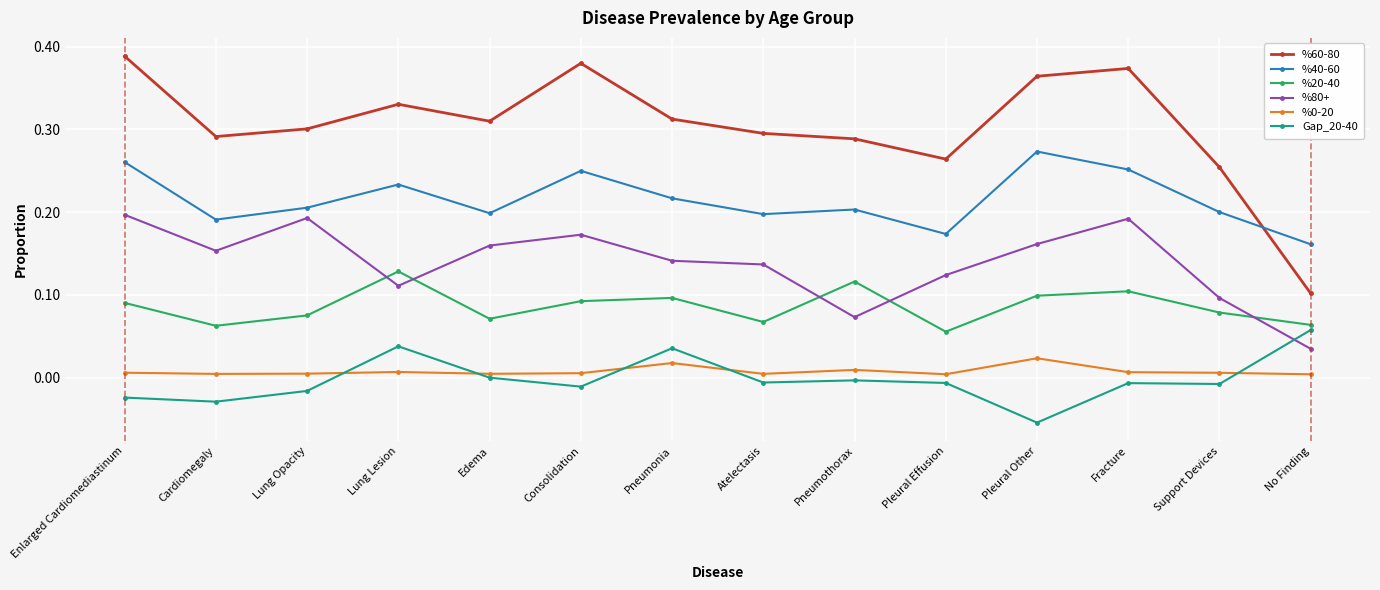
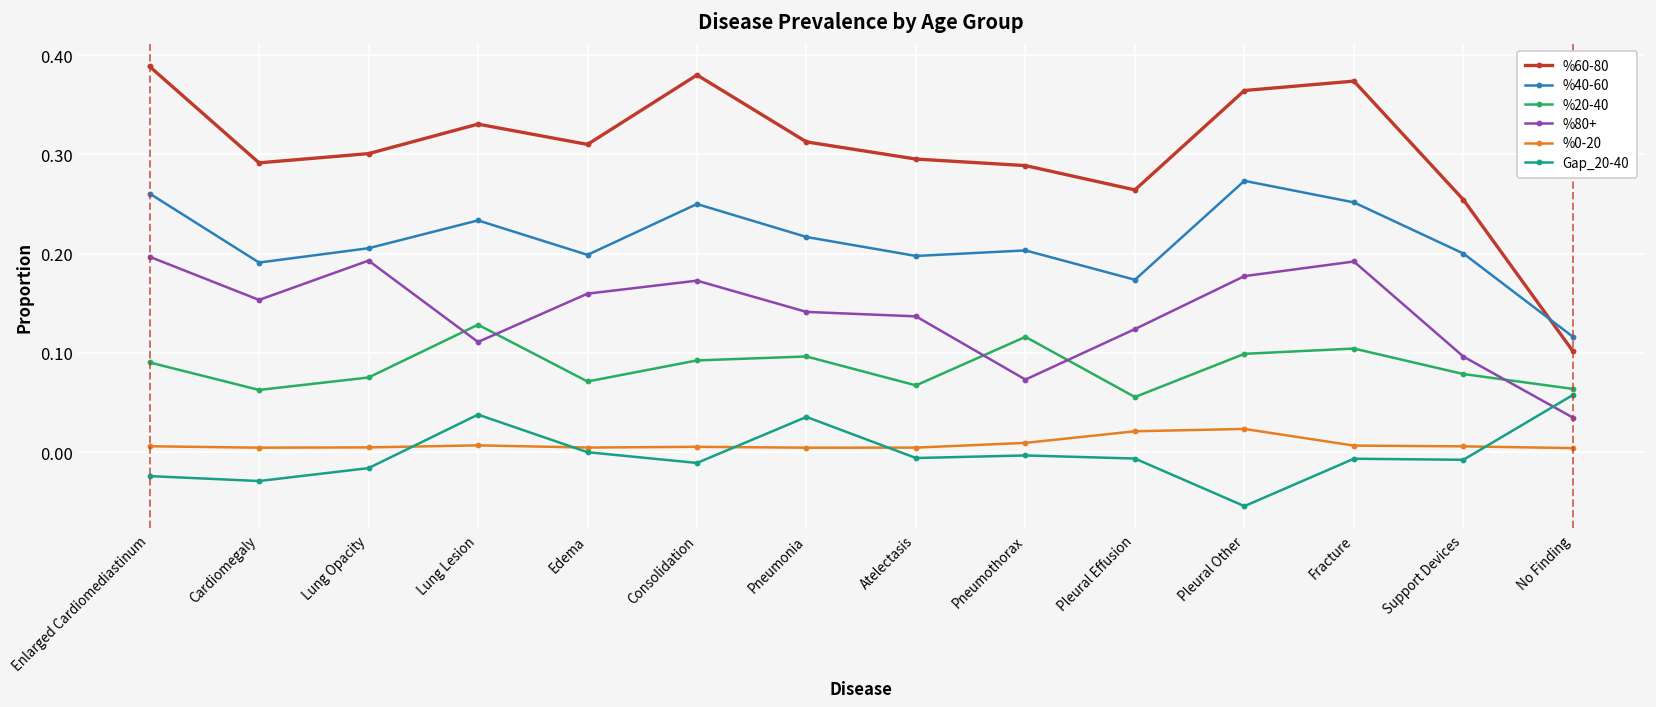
%0-20, Pneumonia: 0.02 -> 0.00
%0-20, Pleural Effusion: 0.00 -> 0.02
%80+, Pleural Other: 0.16 -> 0.18
%40-60, No Finding: 0.16 -> 0.12
